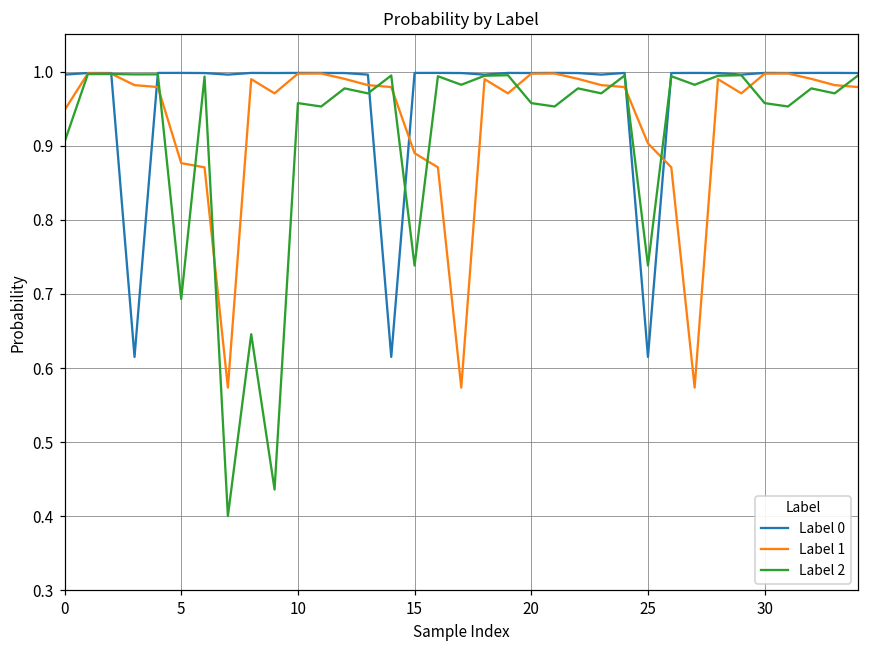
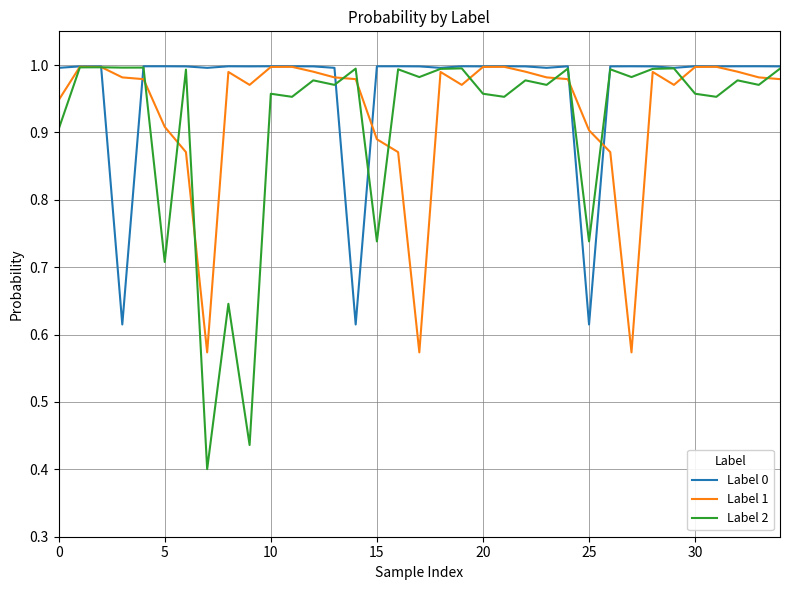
Label 1, 5: 0.88 -> 0.91
Label 2, 5: 0.69 -> 0.71
